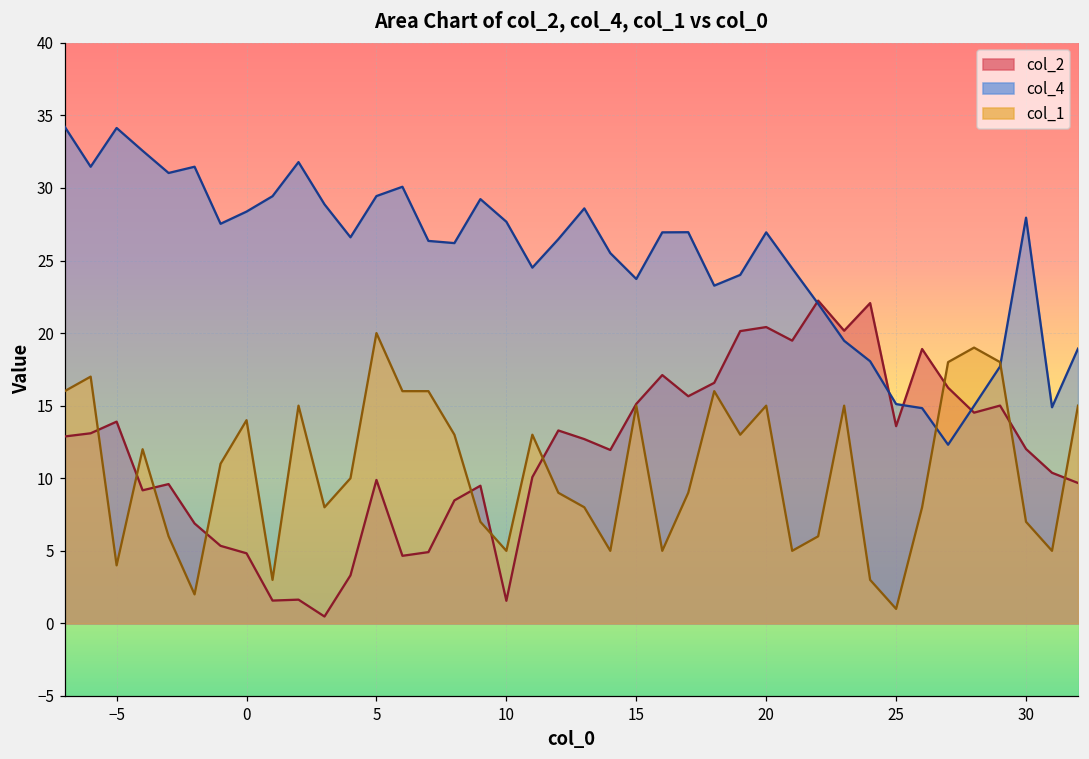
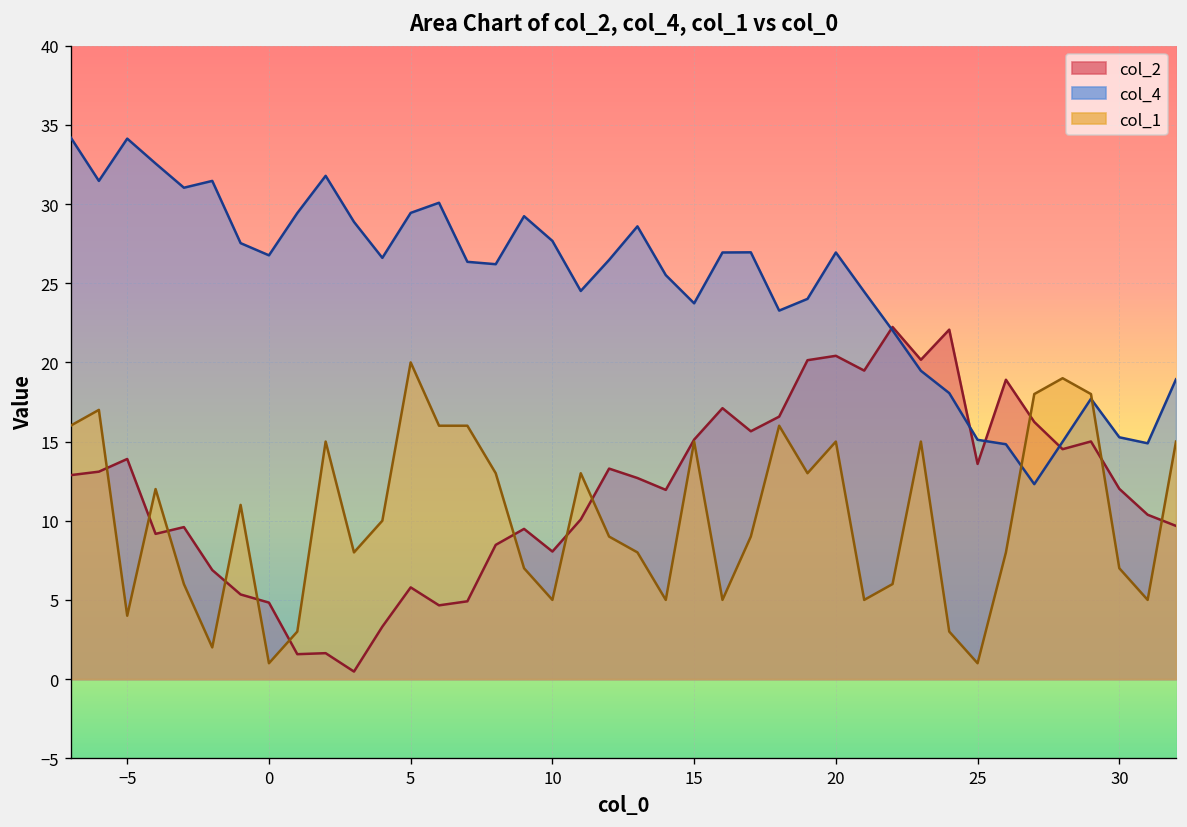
col_4, 0: 28.4 -> 26.8
col_1, 0: 14 -> 1
col_2, 5: 9.9 -> 5.8
col_2, 10: 1.6 -> 8.1
col_4, 30: 28.0 -> 15.3
